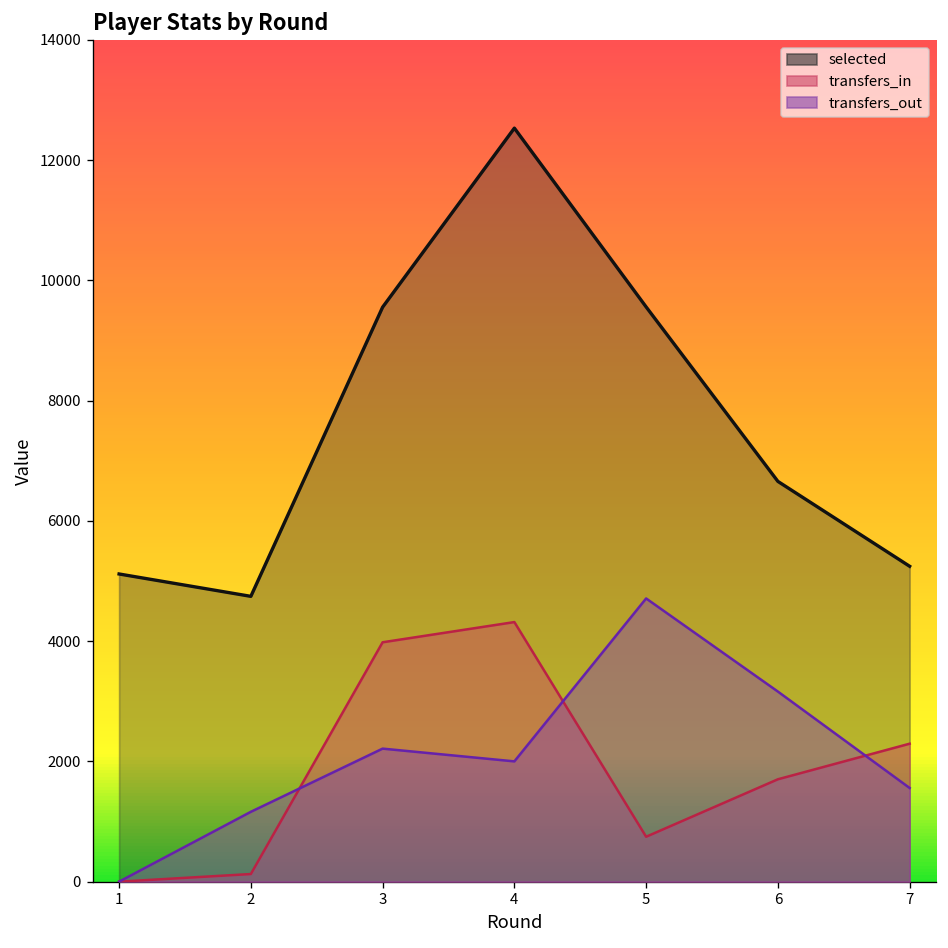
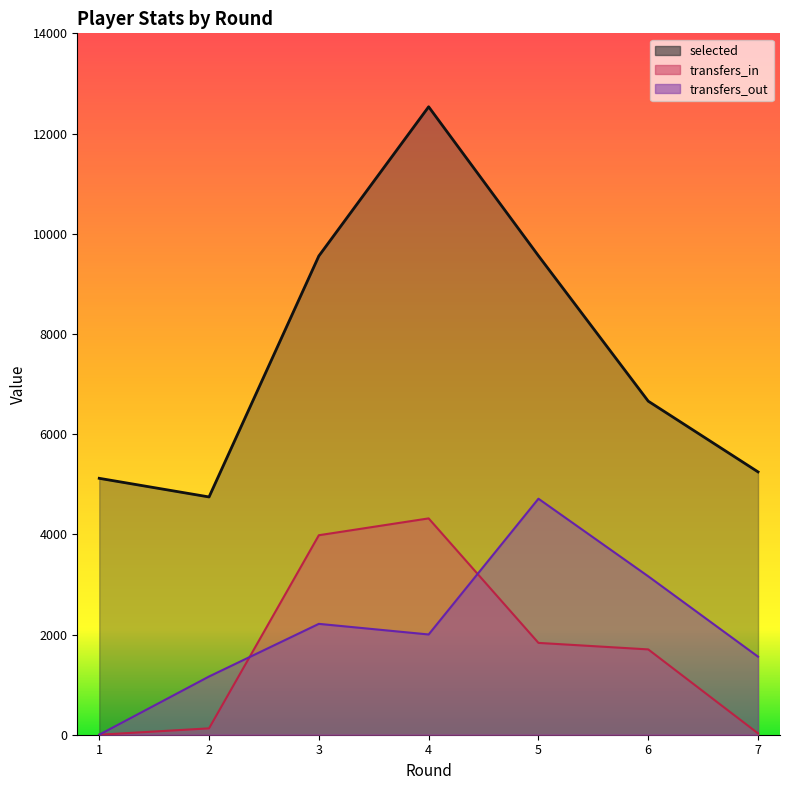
transfers_in, 5: 700 -> 1800
transfers_in, 7: 2300 -> 0
